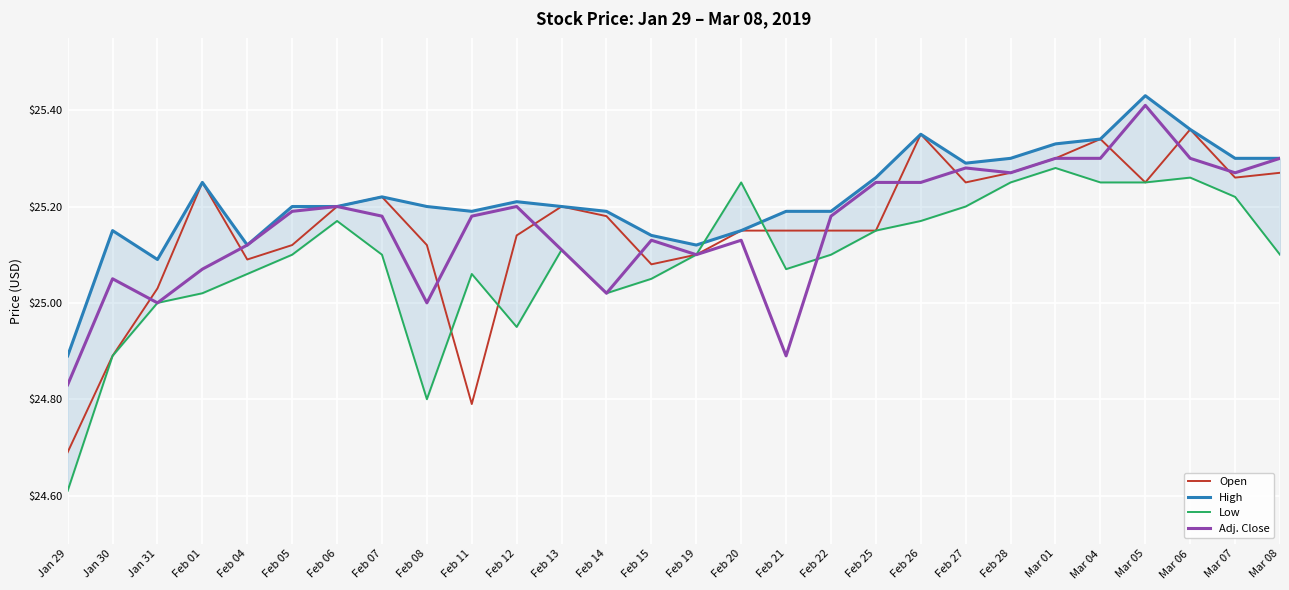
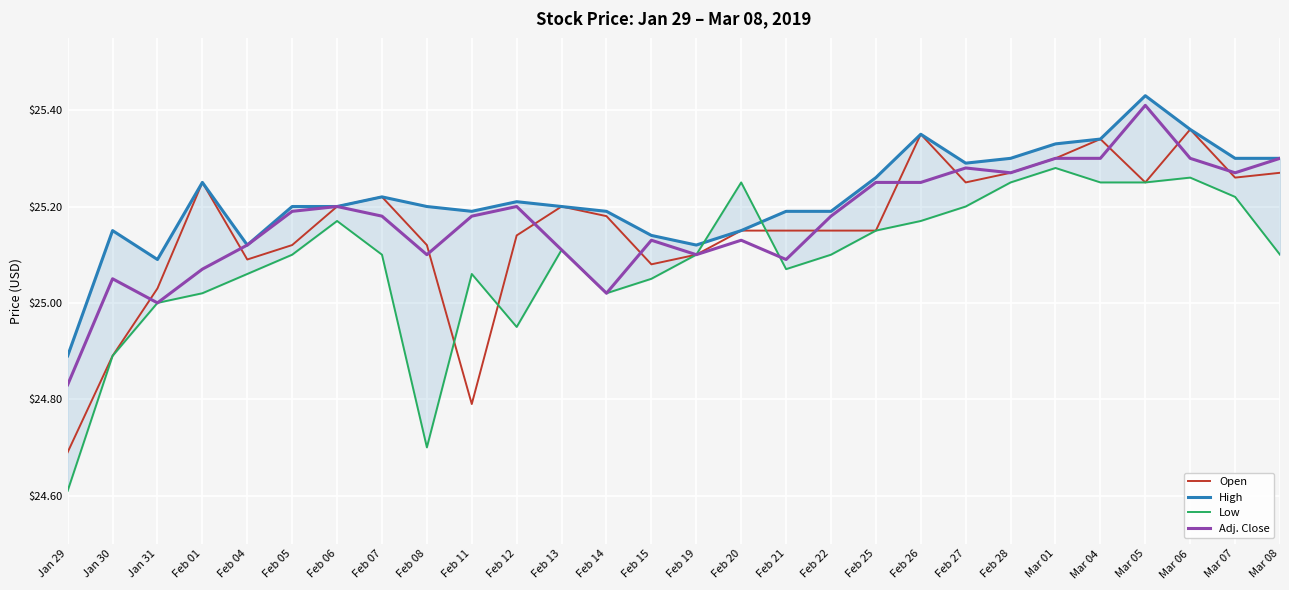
Low, Feb 08: $24.8 -> $24.7
Adj. Close, Feb 08: $25.0 -> $25.1
Adj. Close, Feb 21: $24.89 -> $25.09
